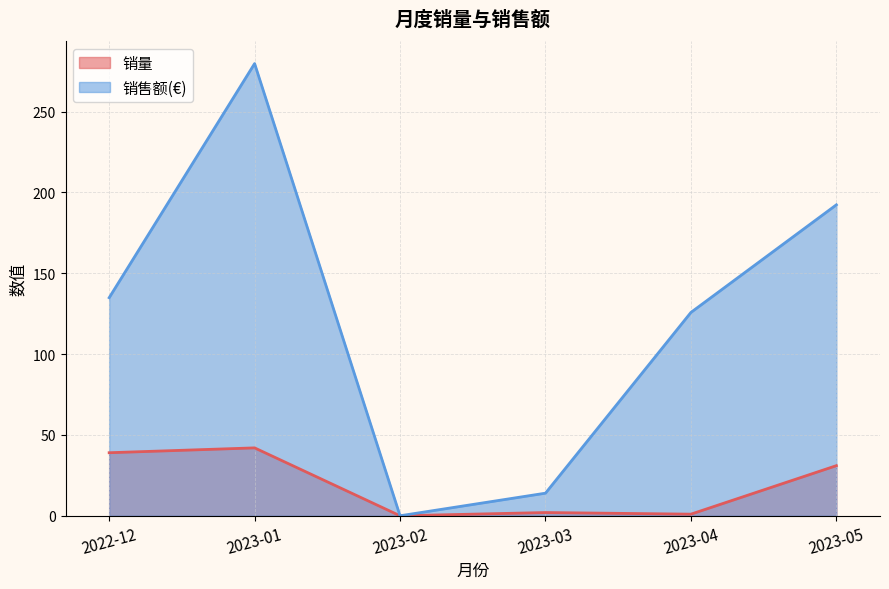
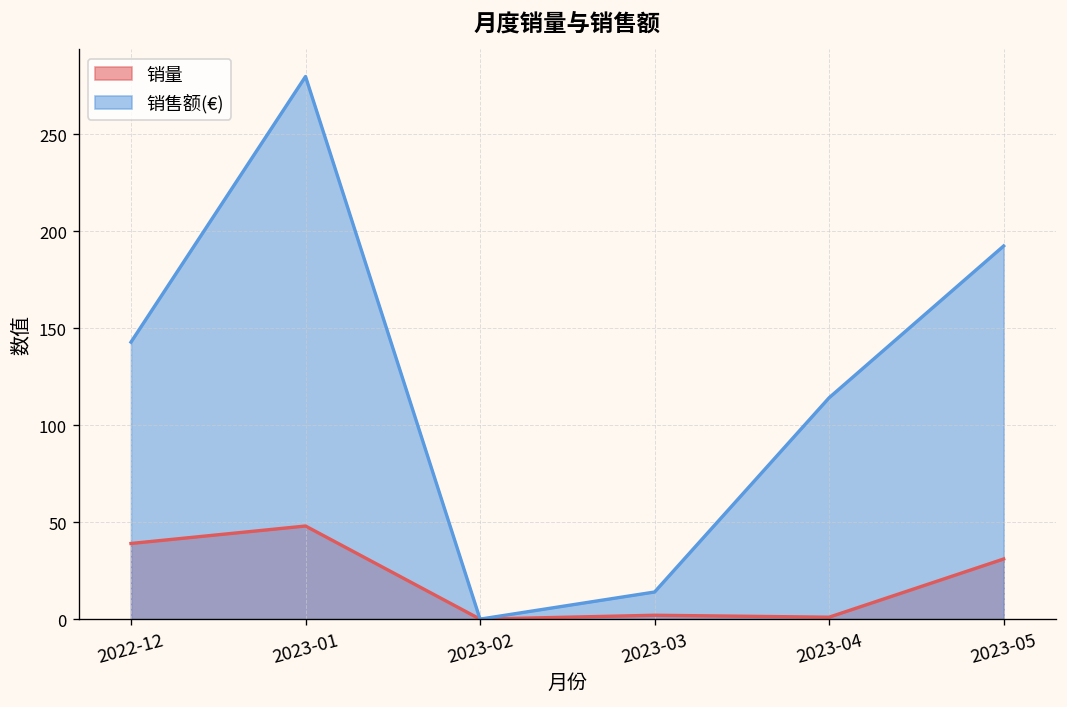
销售额(€), 2022-12: 135 -> 143
销量, 2023-01: 42 -> 48
销售额(€), 2023-04: 126 -> 114
